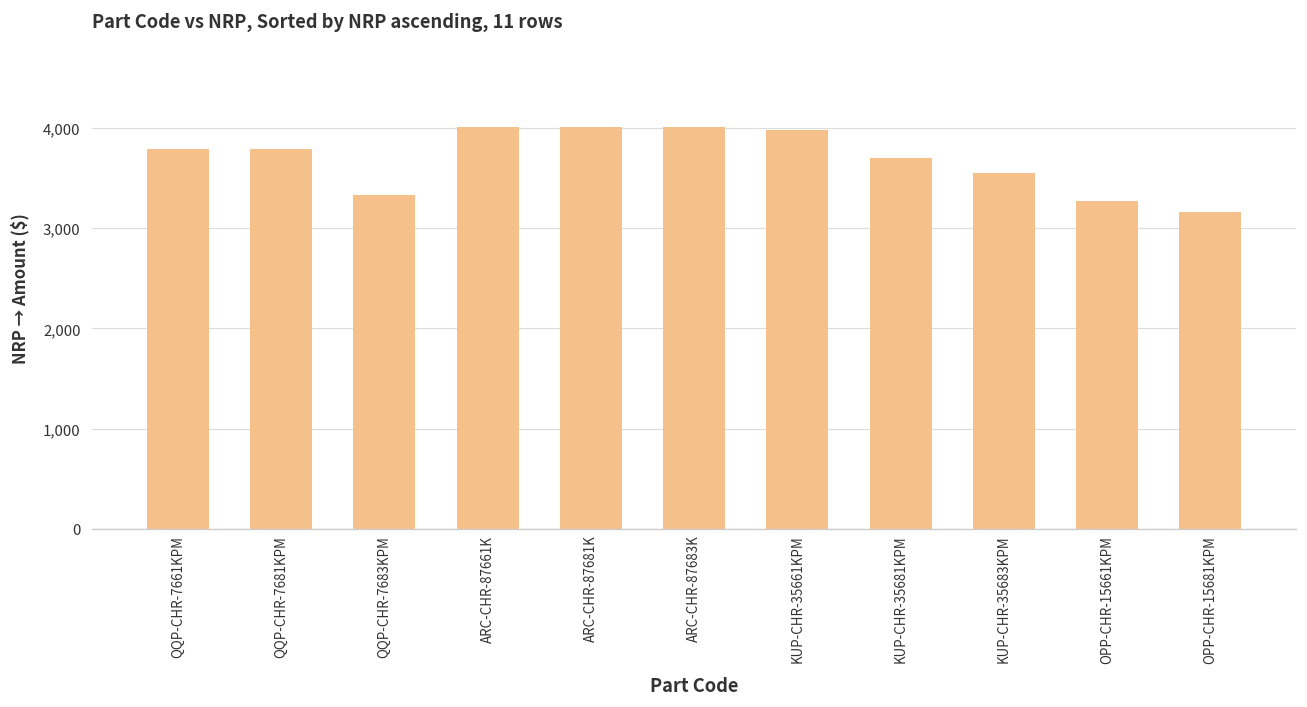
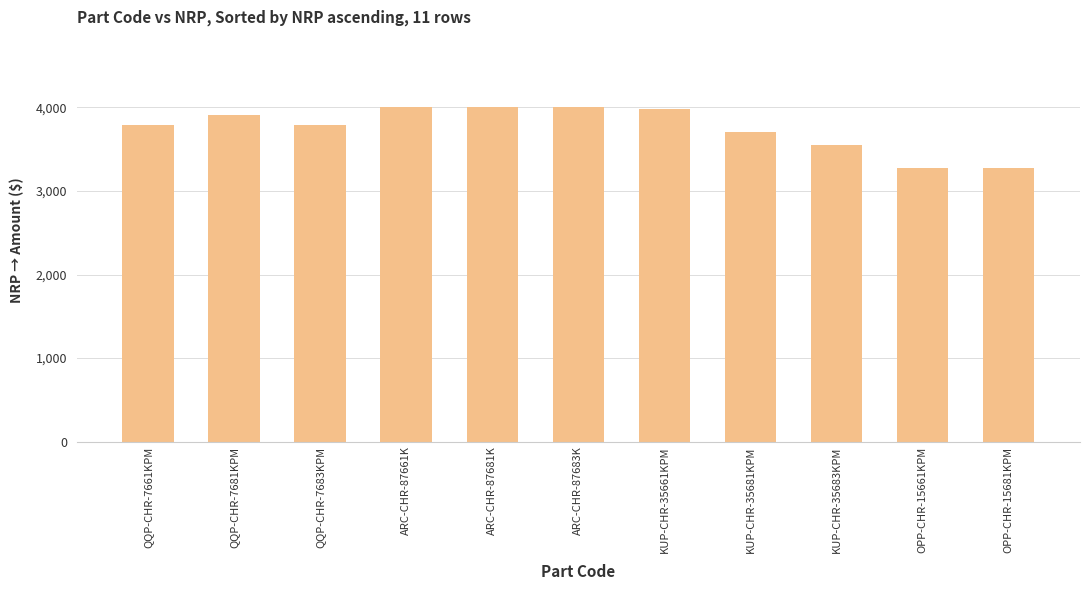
QQP-CHR-7681KPM: 3,800 -> 3,900
QQP-CHR-7683KPM: 3,300 -> 3,800
OPP-CHR-15681KPM: 3,200 -> 3,300
